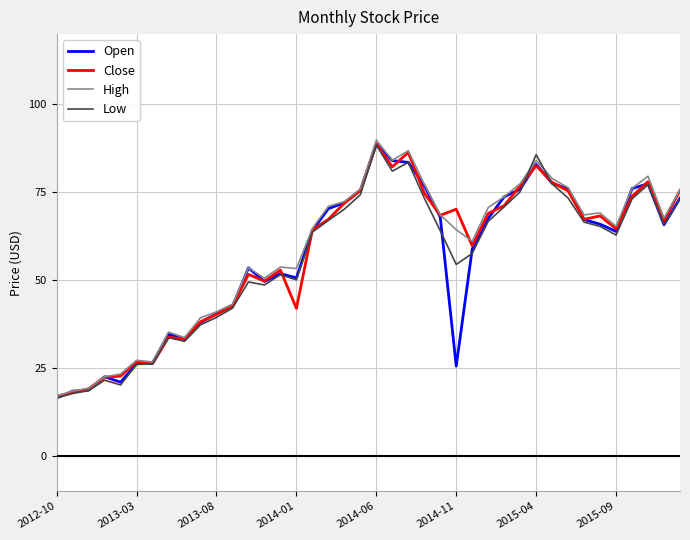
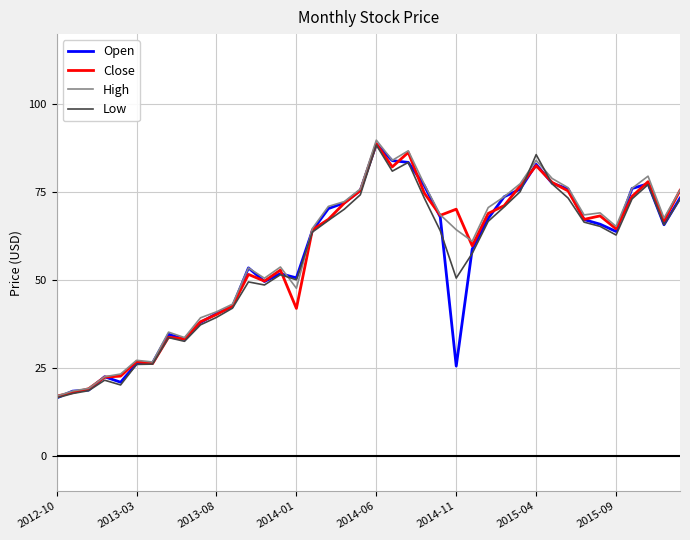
High, 2014-01: 53 -> 48
Low, 2014-11: 54 -> 51
